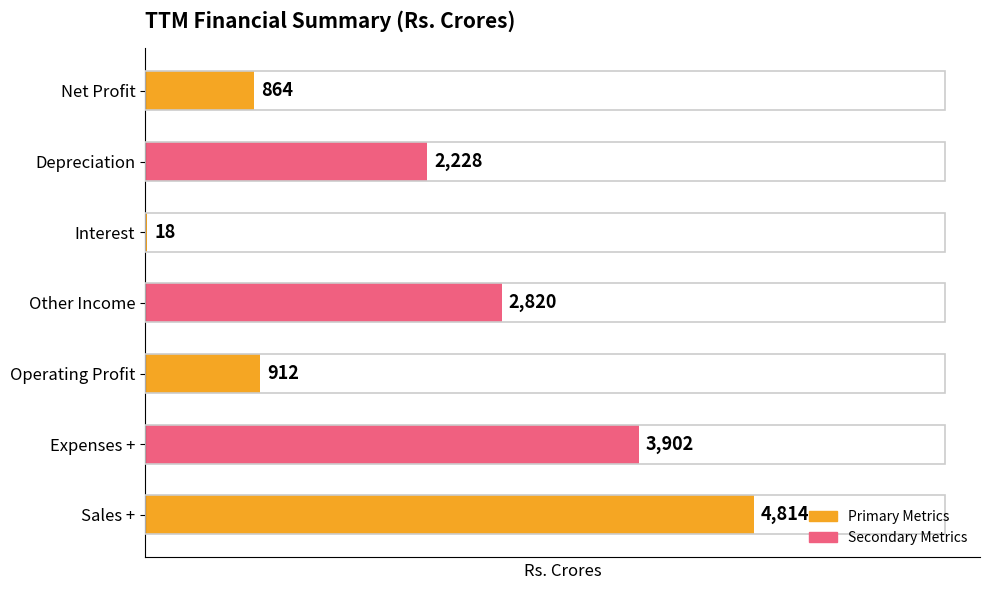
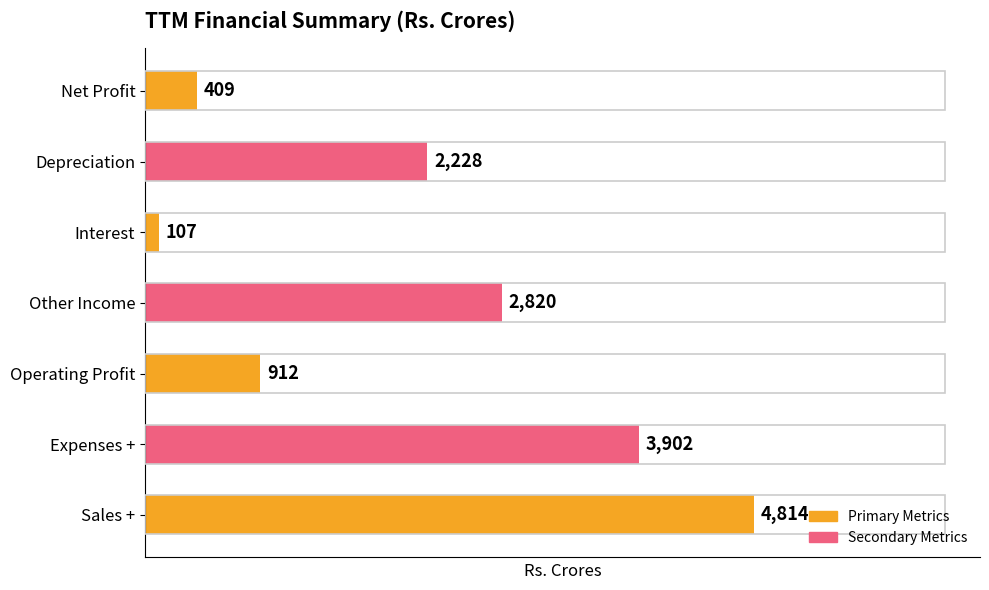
Net Profit: 864 -> 409
Interest: 18 -> 107
